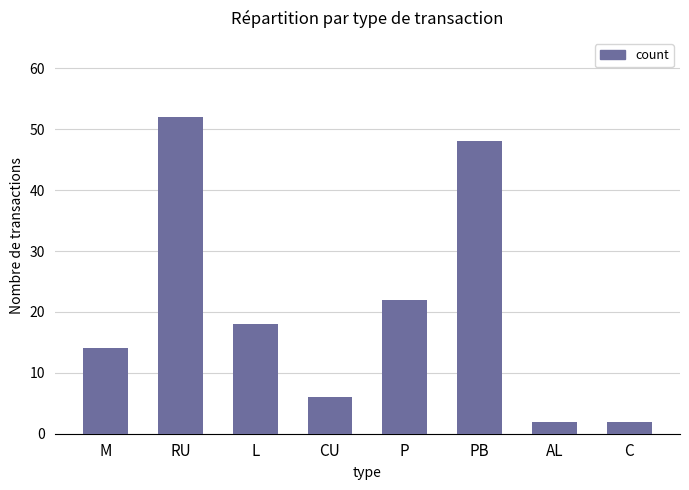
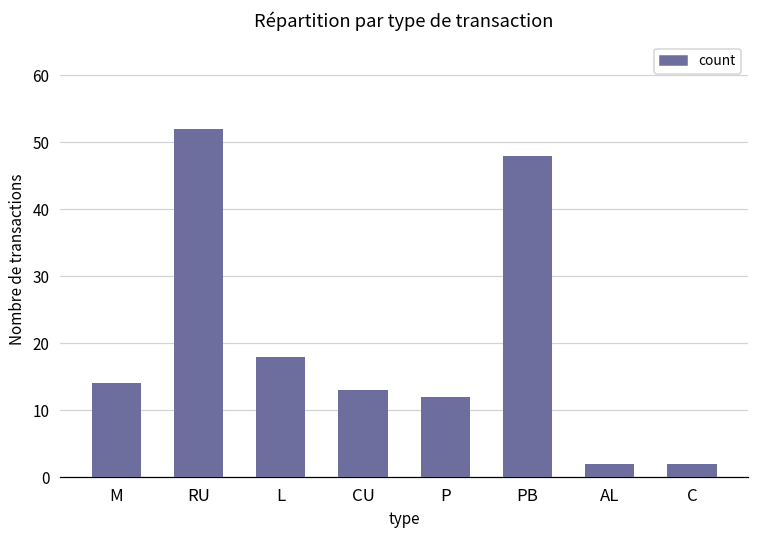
CU: 6 -> 13
P: 22 -> 12
